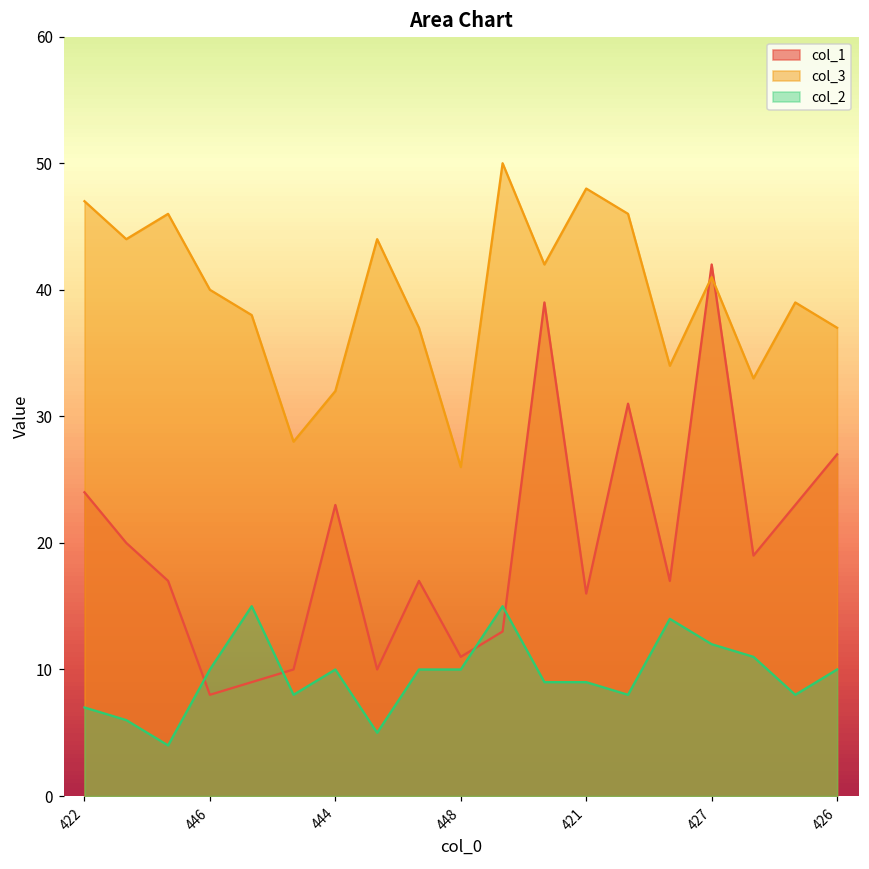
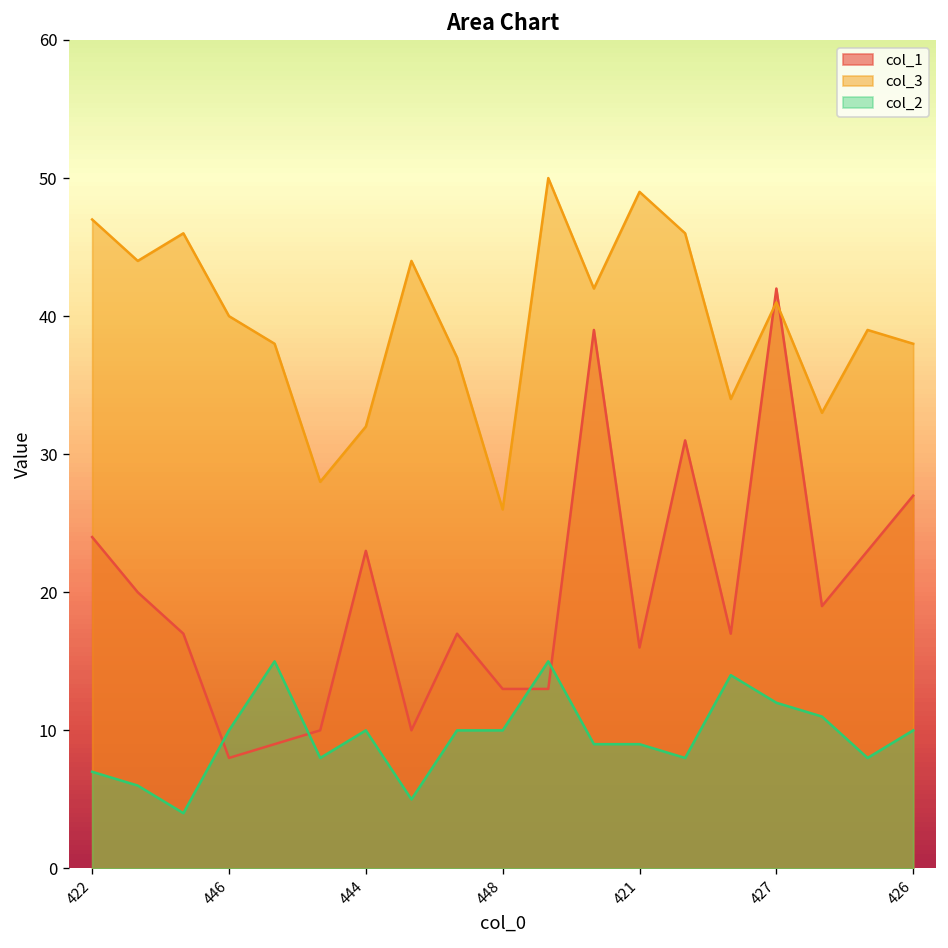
col_1, 448: 11 -> 13
col_3, 421: 48 -> 49
col_3, 426: 37 -> 38
